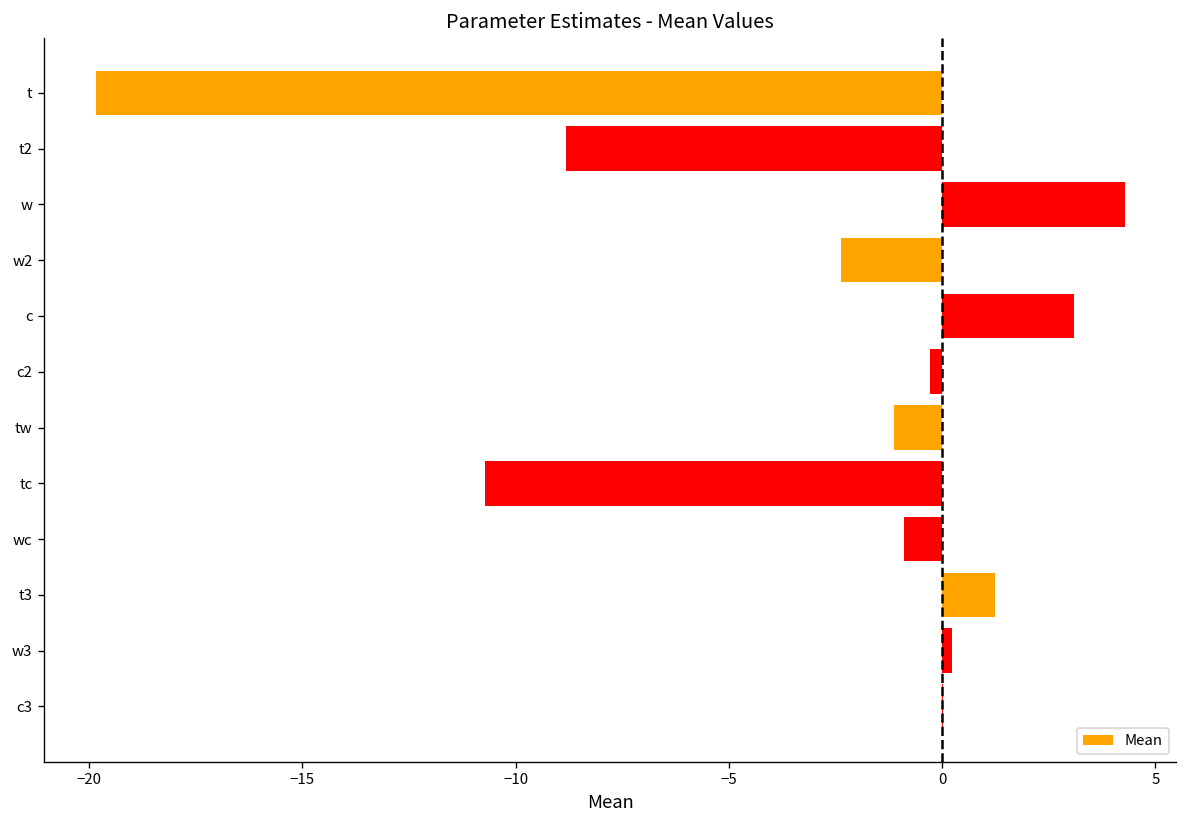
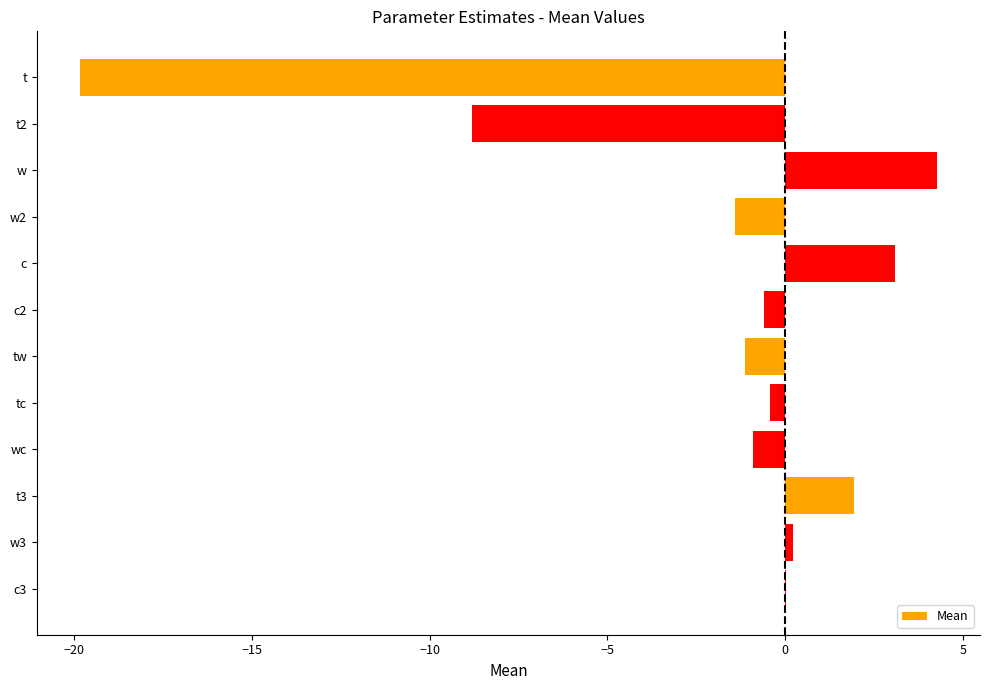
w2: -2.4 -> -1.4
c2: -0.3 -> -0.6
tc: -10.7 -> -0.4
t3: 1.2 -> 1.9
